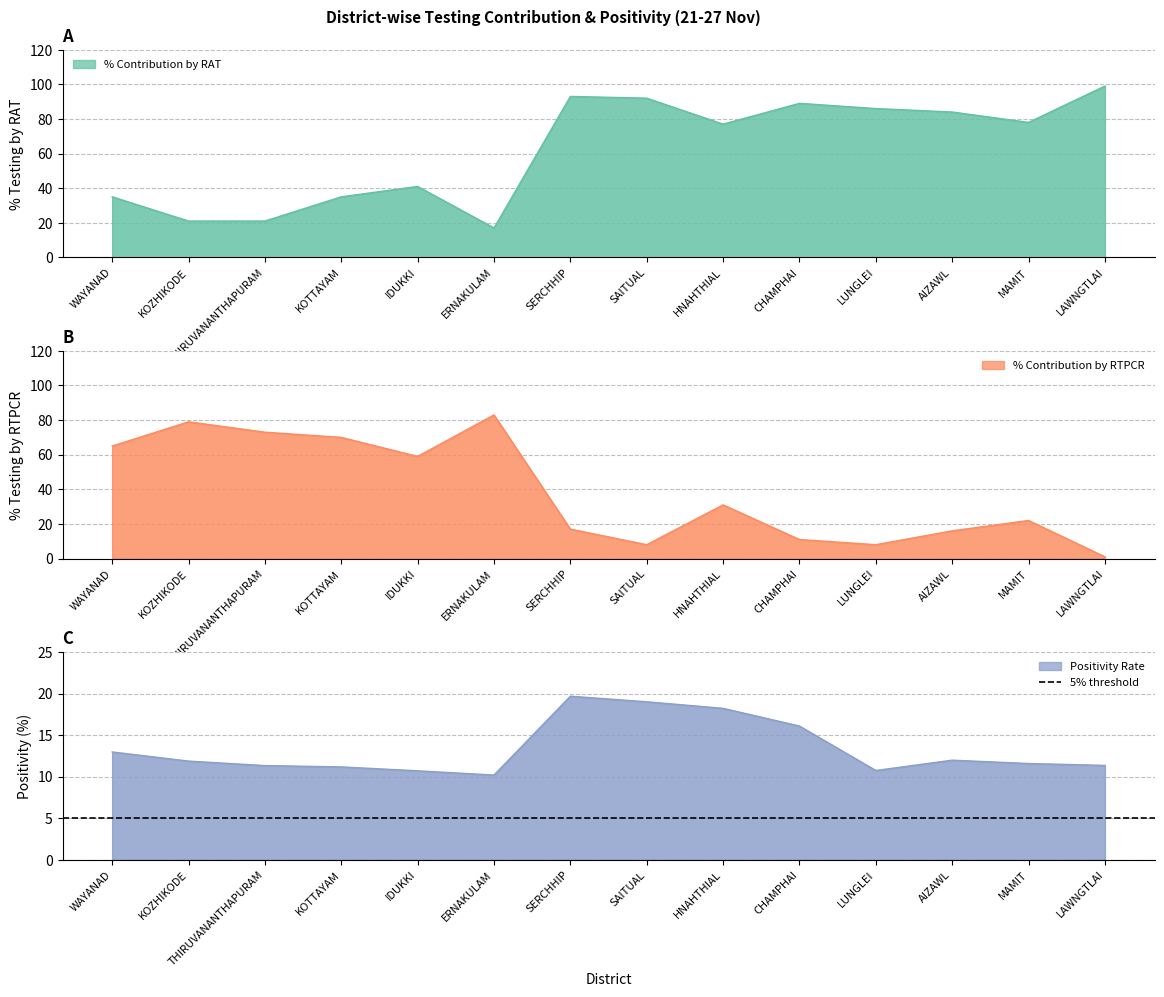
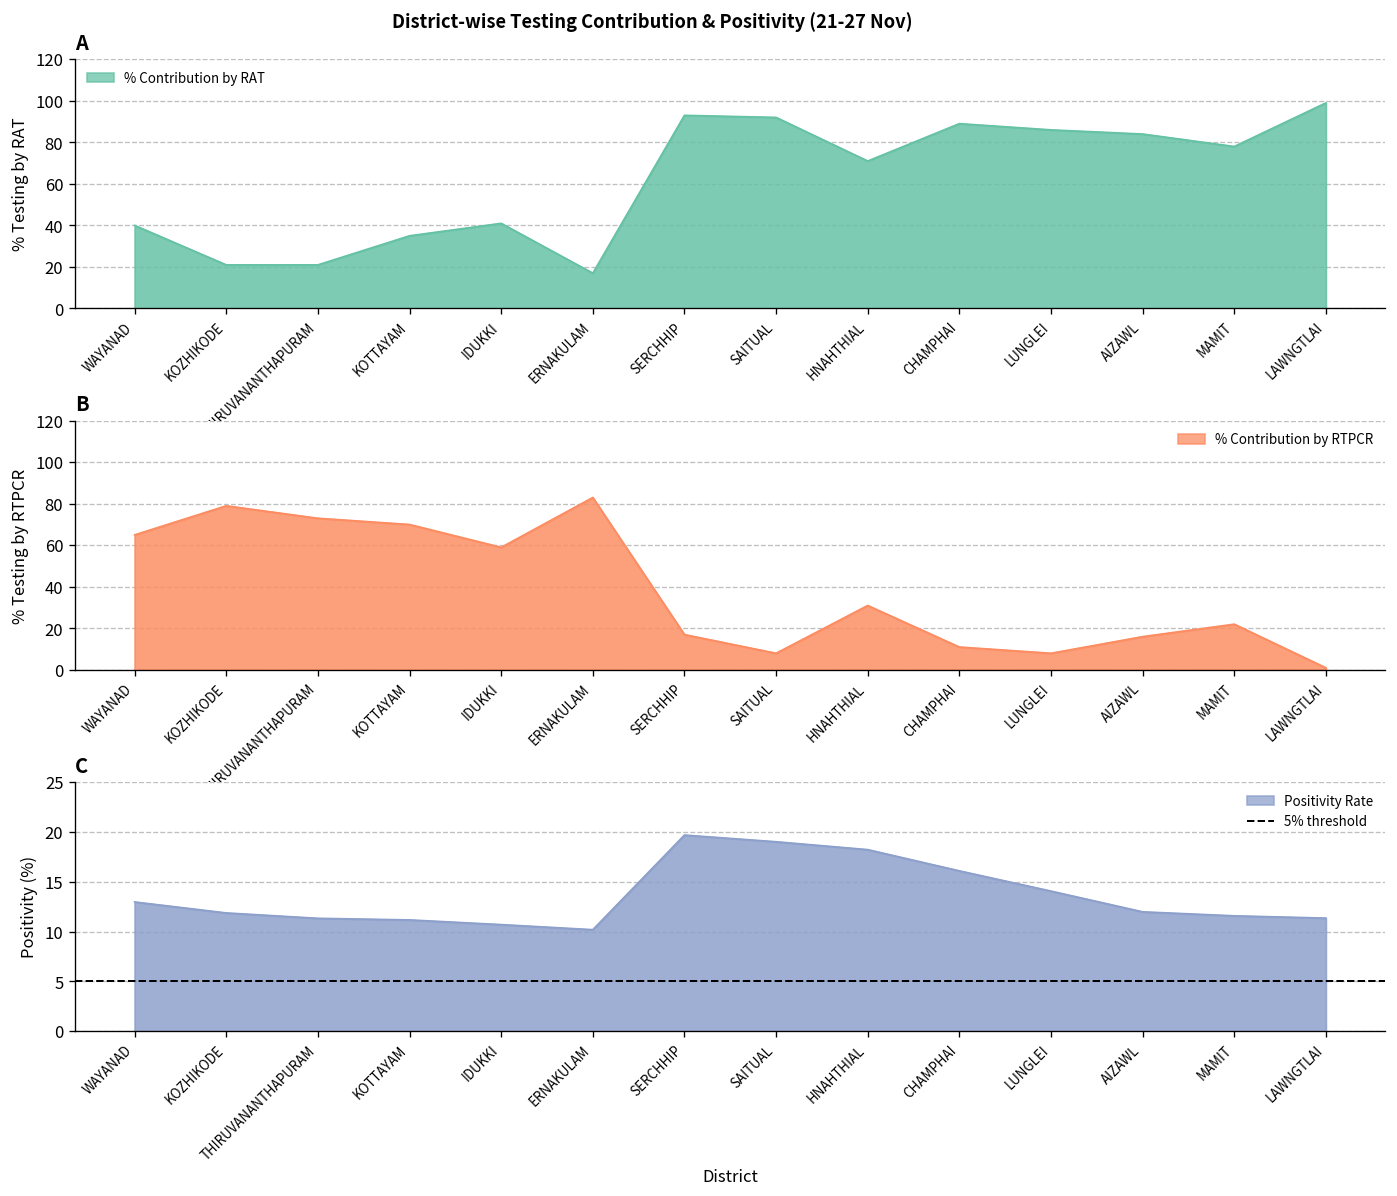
A, WAYANAD: 35 -> 40
A, HNAHTHIAL: 77 -> 71
C, LUNGLEI: 11 -> 14
